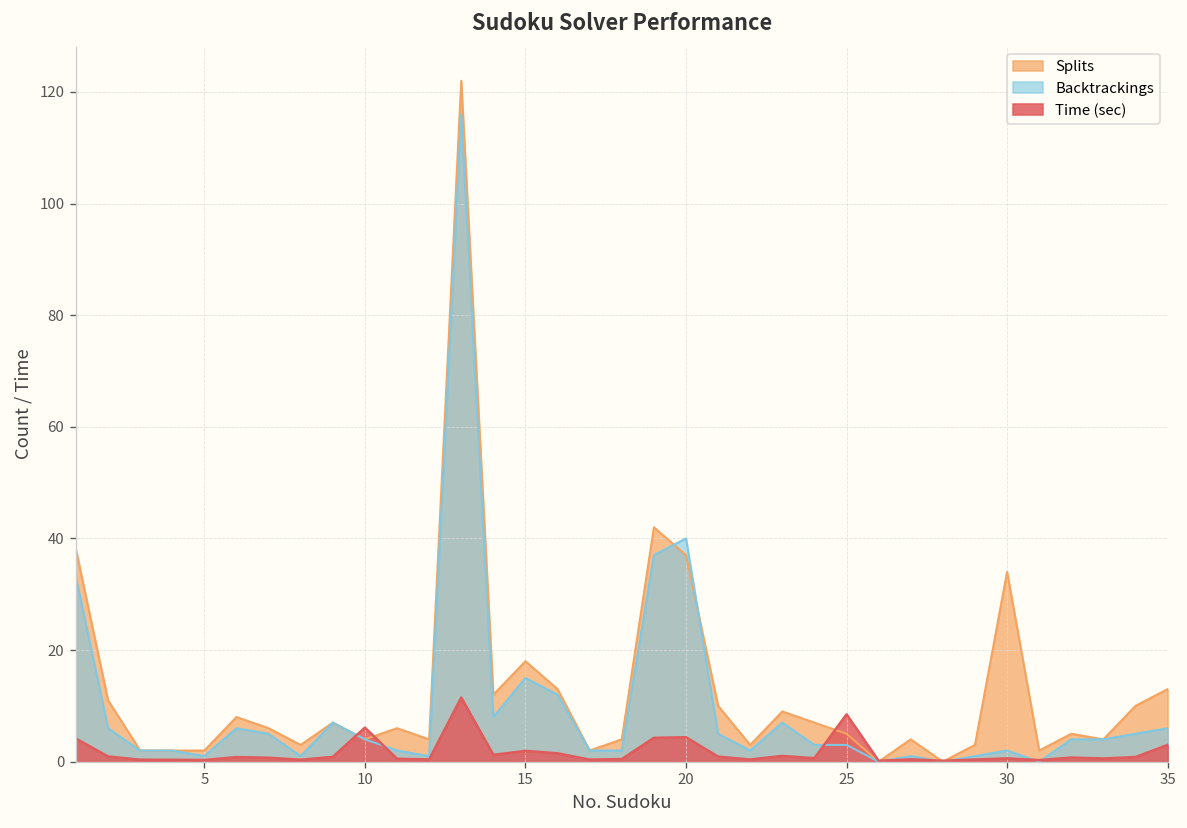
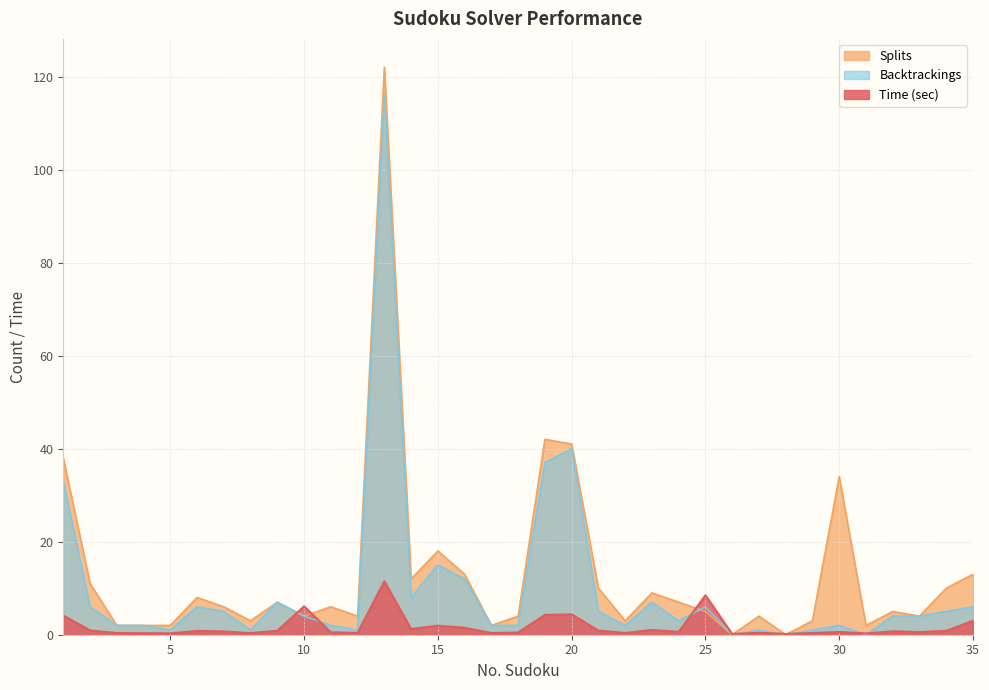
Splits, 20: 37 -> 41
Backtrackings, 25: 3 -> 6
